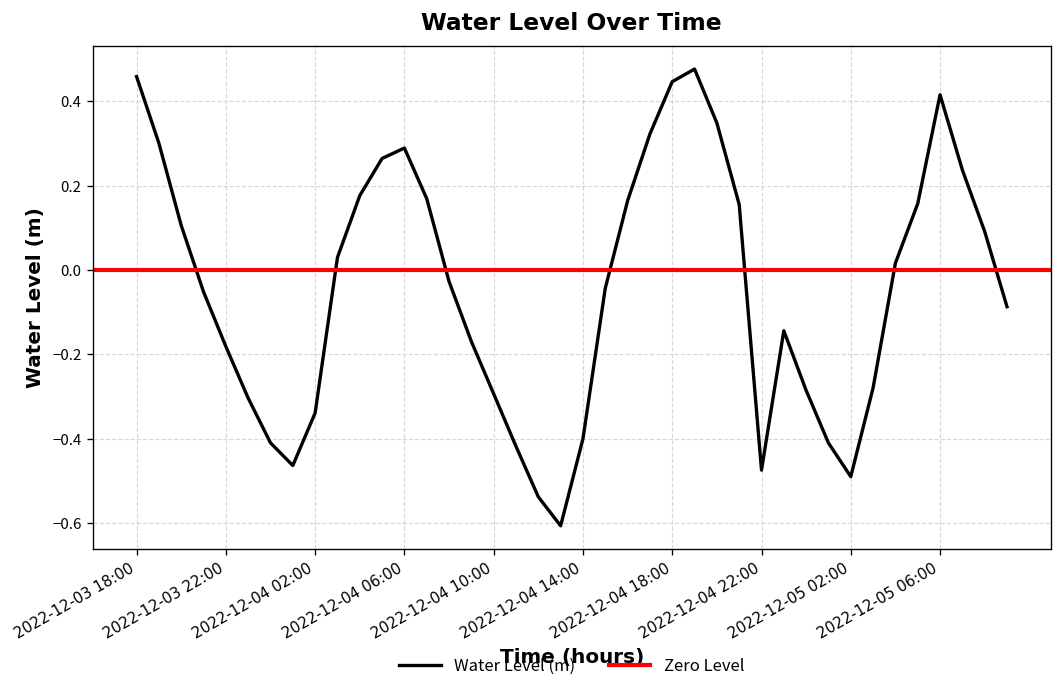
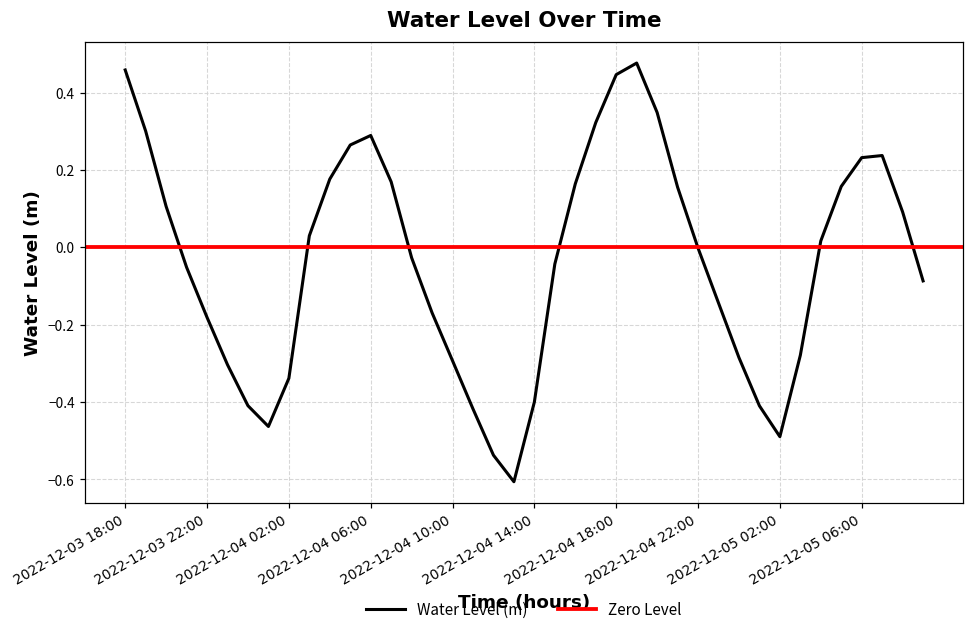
2022-12-04 22:00: -0.47 -> 0.00
2022-12-05 06:00: 0.42 -> 0.23
